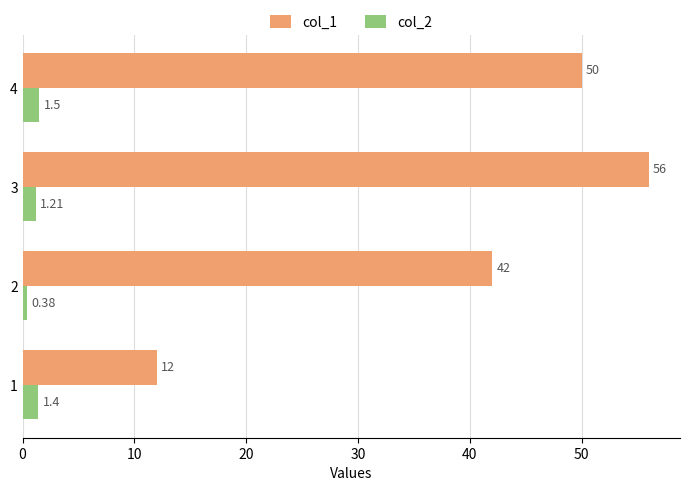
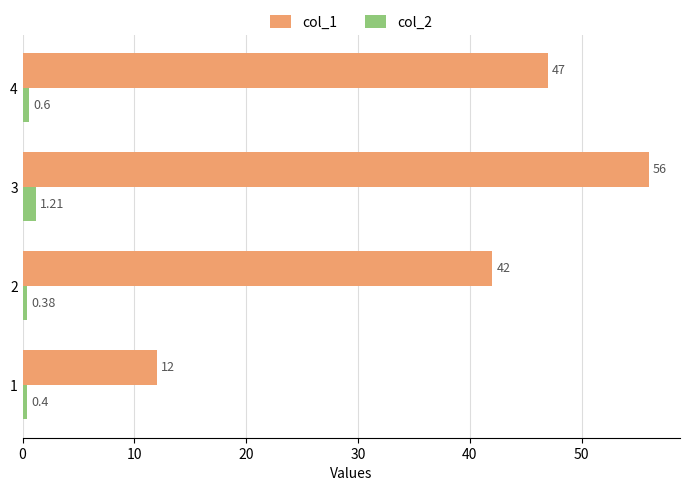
col_1, 4: 50 -> 47
col_2, 4: 1.5 -> 0.6
col_2, 1: 1.4 -> 0.4
